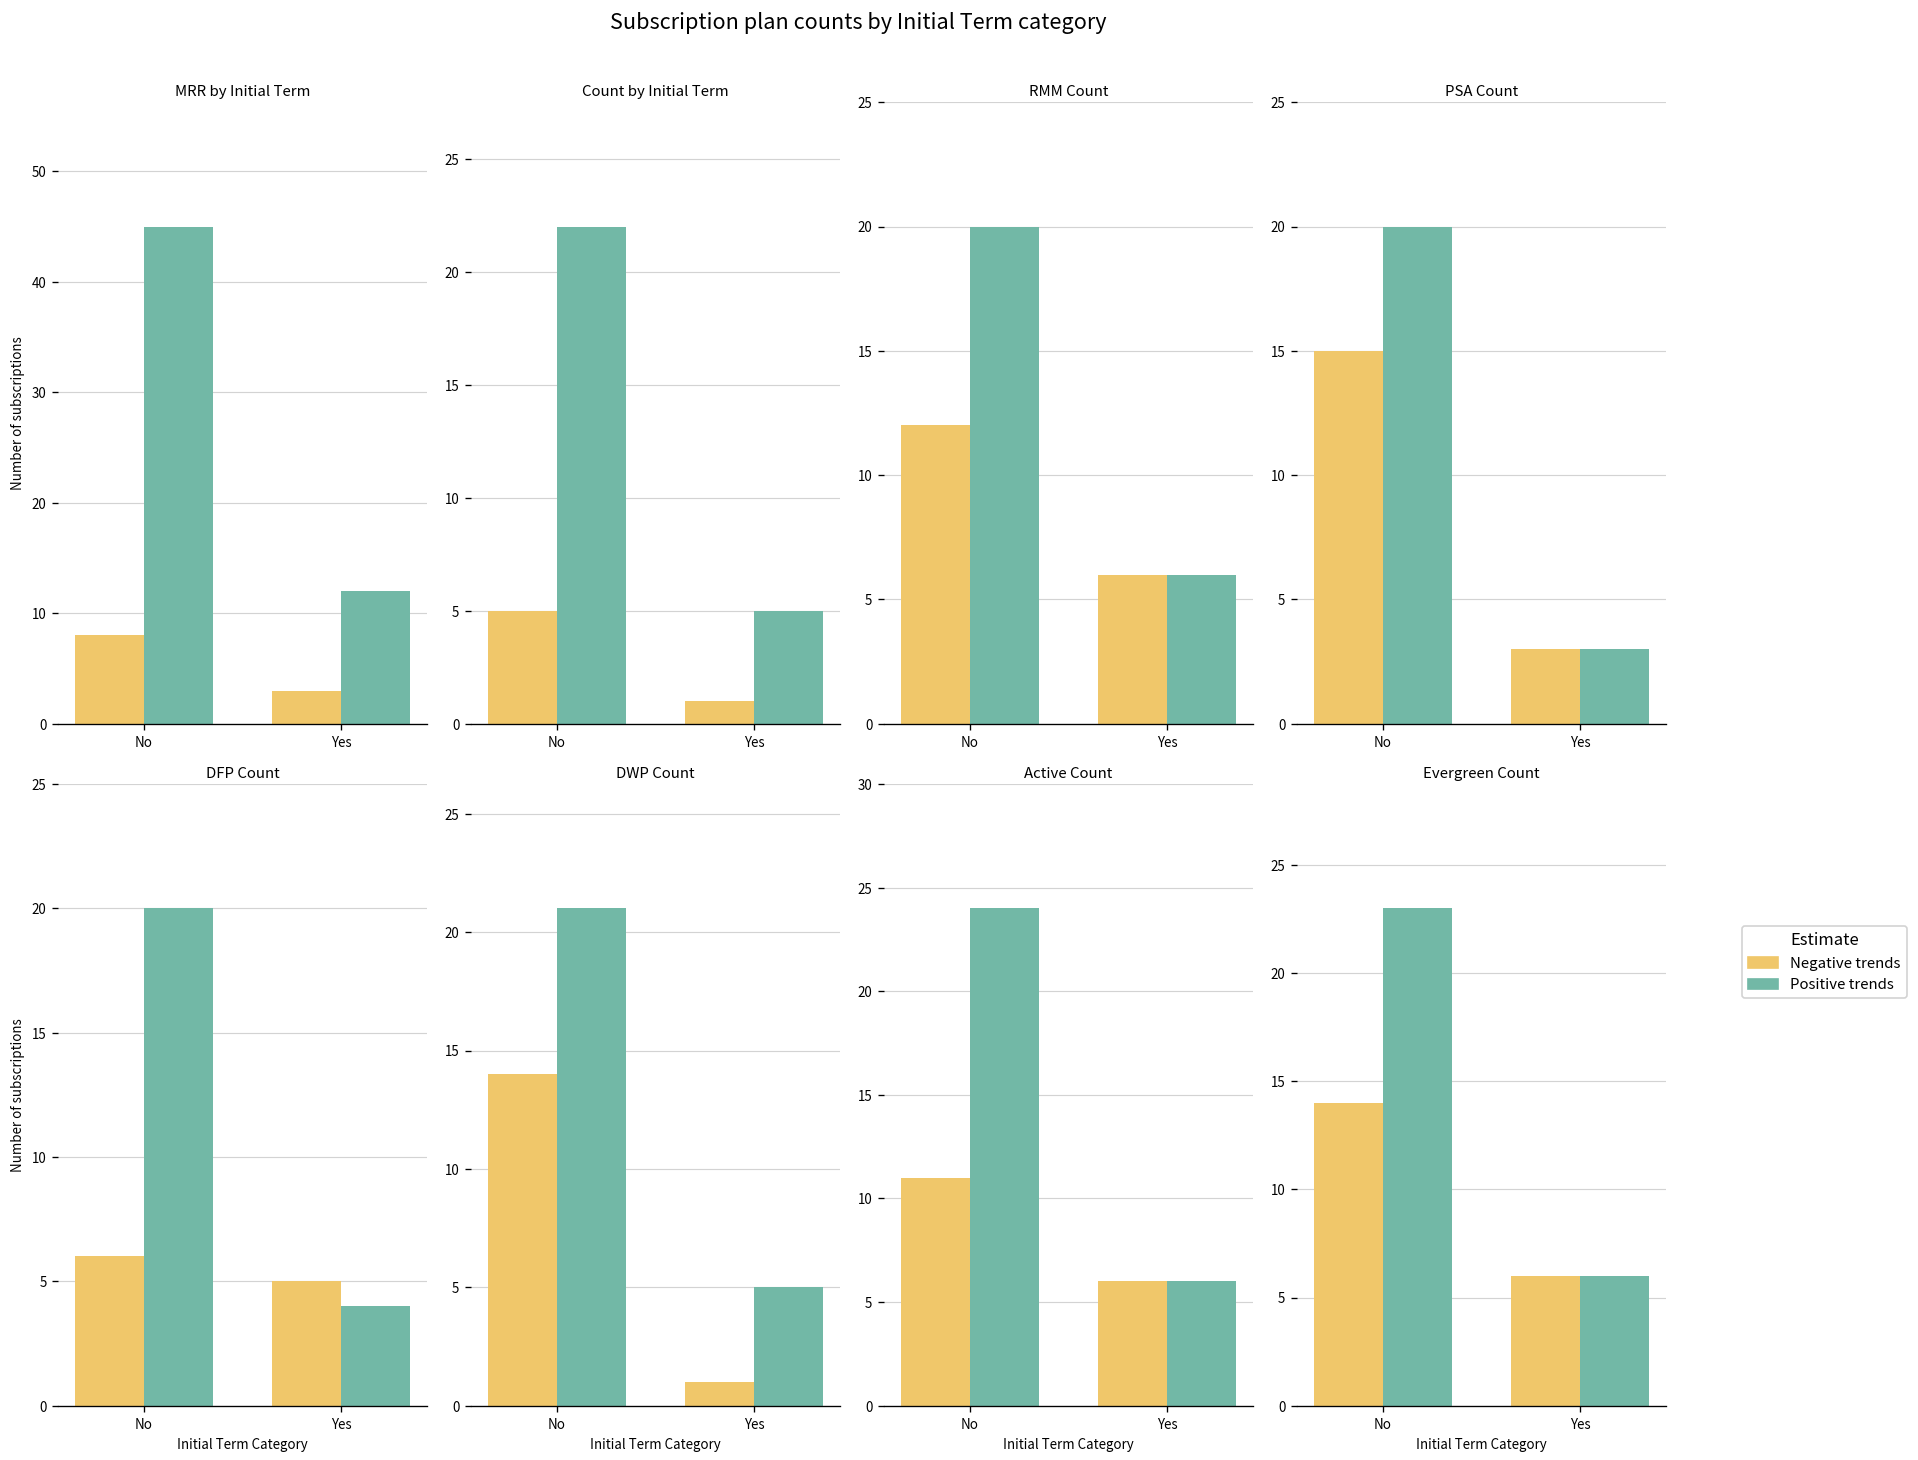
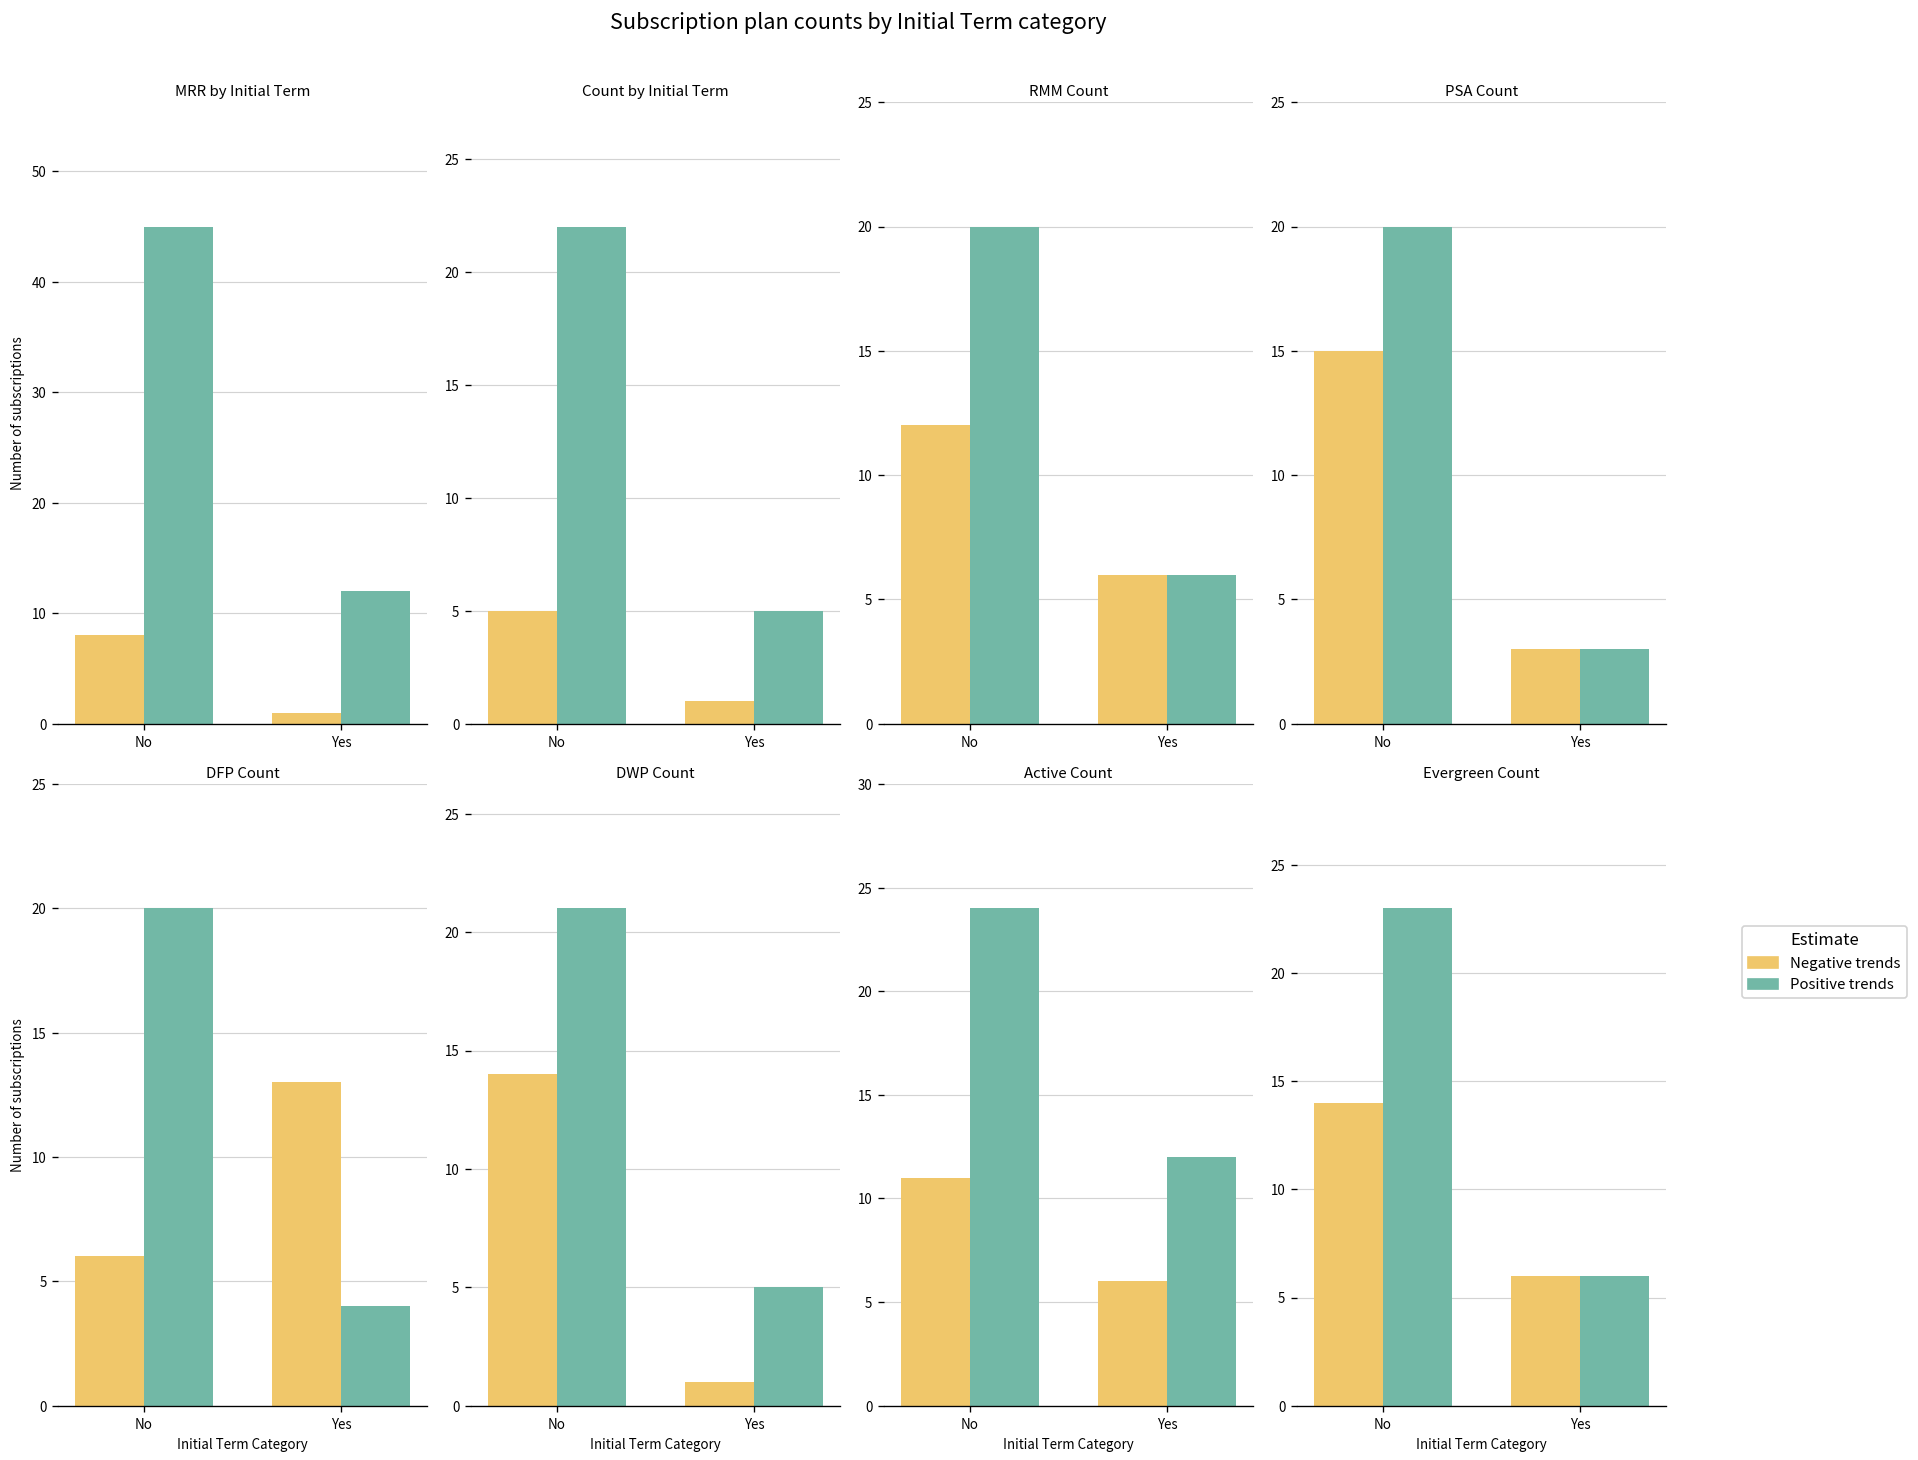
MRR by Initial Term, Negative trends, Yes: 3 -> 1
DFP Count, Negative trends, Yes: 5 -> 13
Active Count, Positive trends, Yes: 6 -> 12
